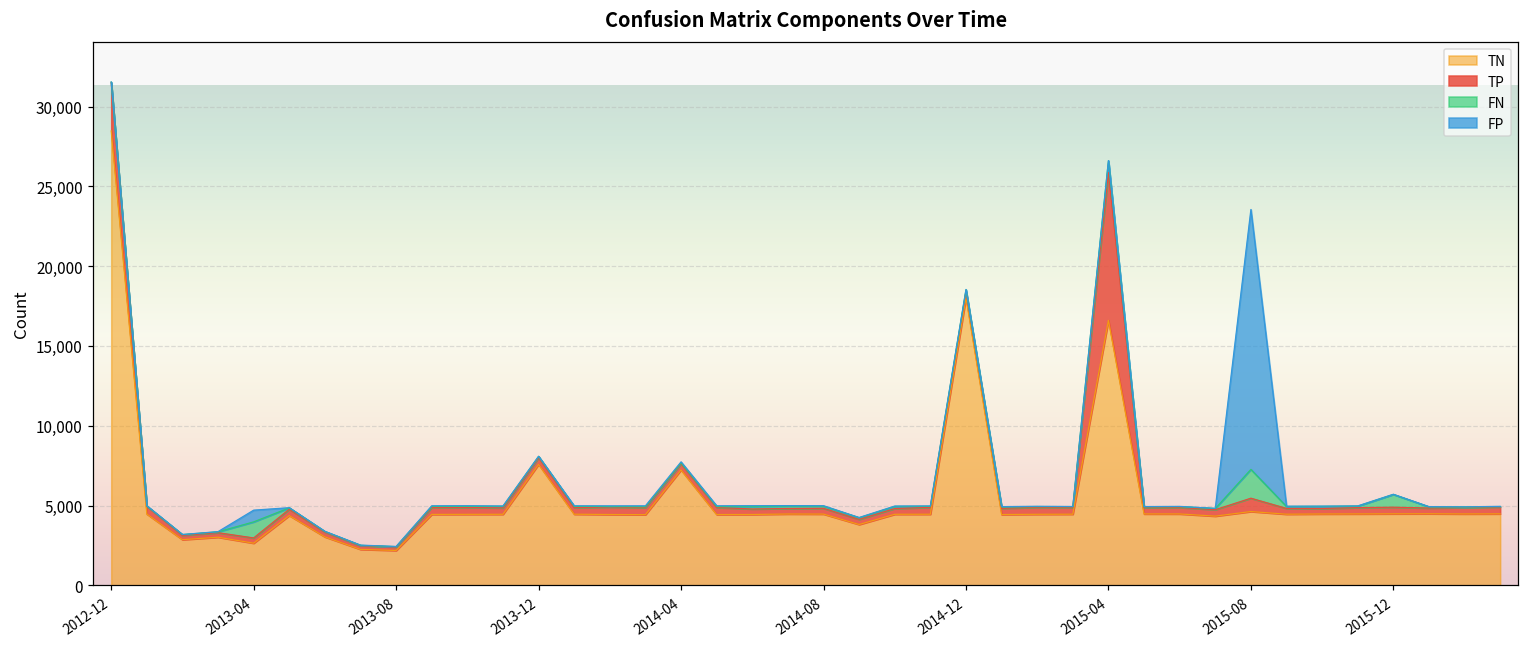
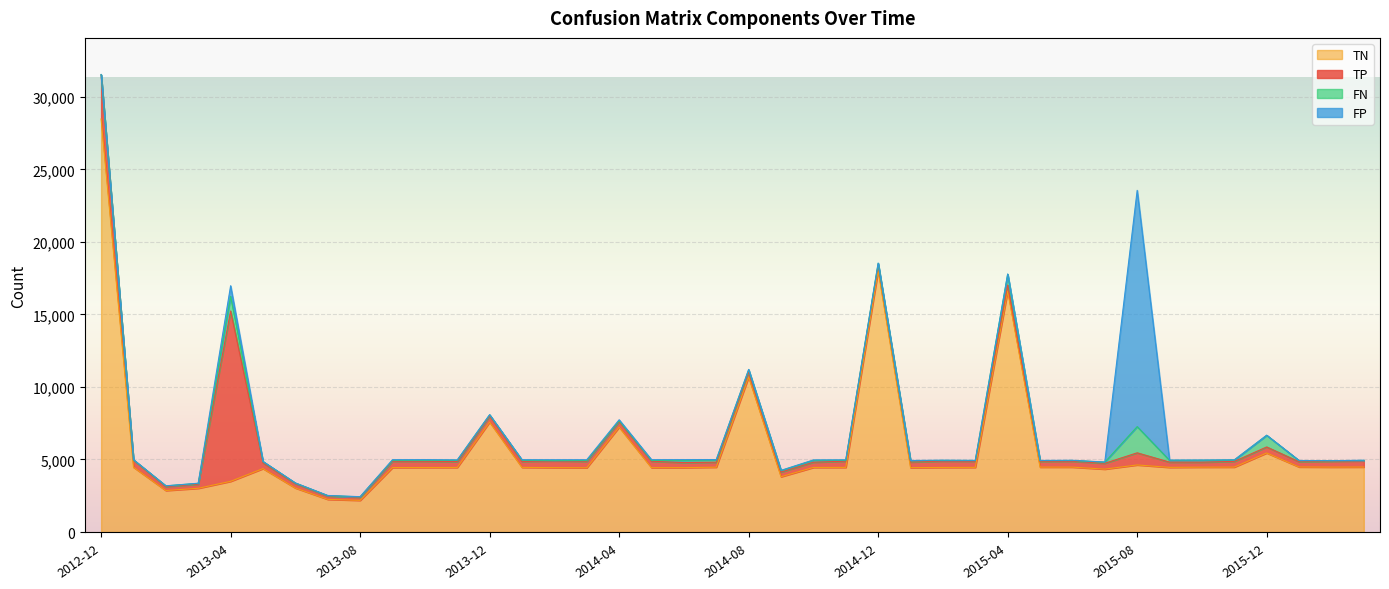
TN, 2013-04: 2,600 -> 3,500
TP, 2013-04: 300 -> 11,700
TN, 2014-08: 4,500 -> 10,700
TP, 2015-04: 9,300 -> 400
TN, 2015-12: 4,500 -> 5,400
